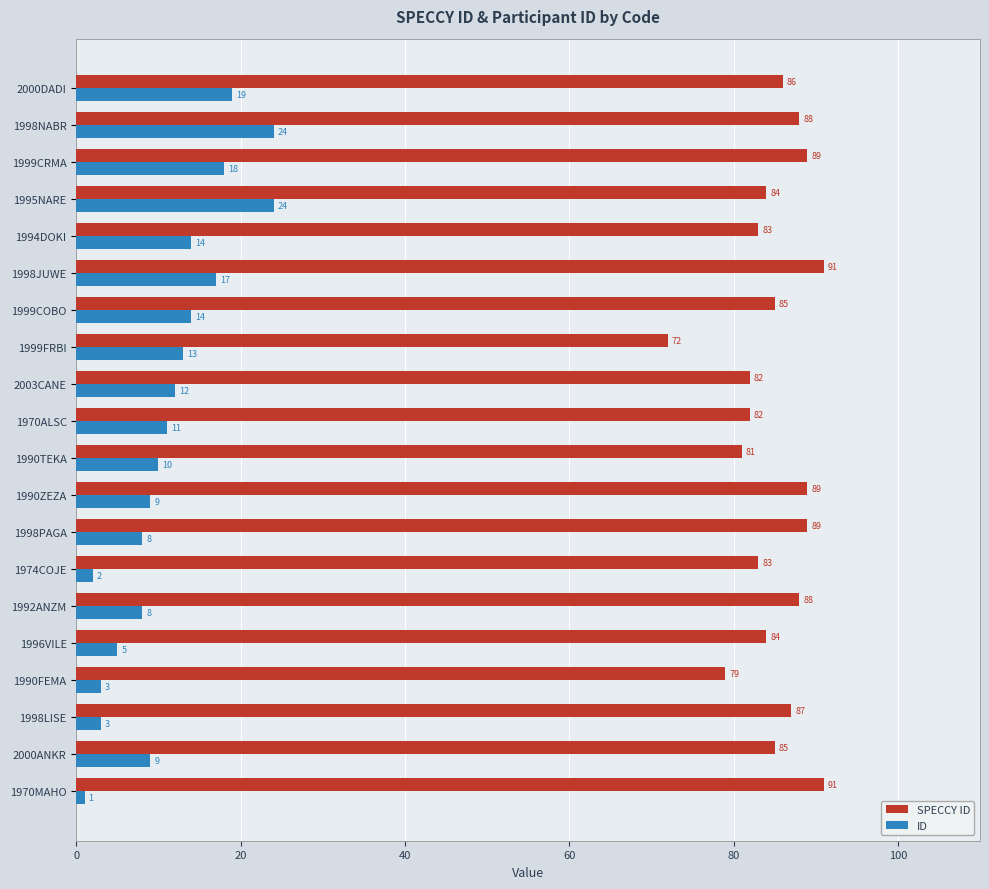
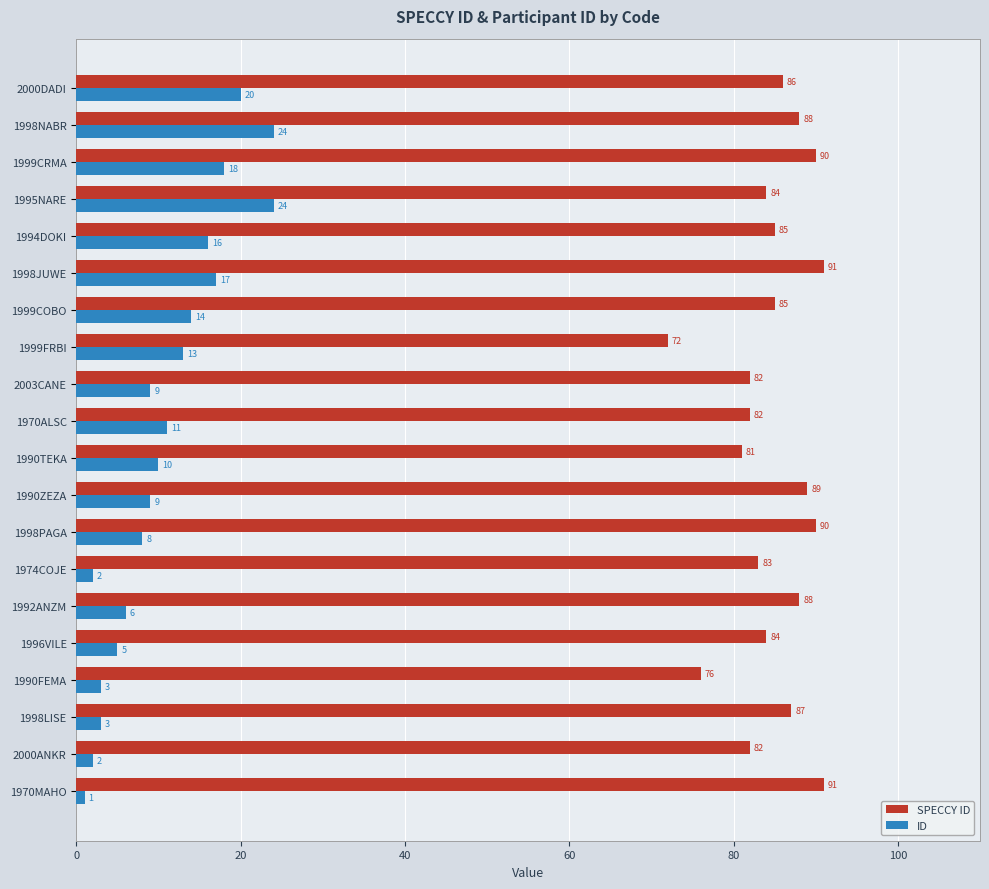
ID, 2000DADI: 19 -> 20
SPECCY ID, 1999CRMA: 89 -> 90
SPECCY ID, 1994DOKI: 83 -> 85
ID, 1994DOKI: 14 -> 16
ID, 2003CANE: 12 -> 9
SPECCY ID, 1998PAGA: 89 -> 90
ID, 1992ANZM: 8 -> 6
SPECCY ID, 1990FEMA: 79 -> 76
SPECCY ID, 2000ANKR: 85 -> 82
ID, 2000ANKR: 9 -> 2
